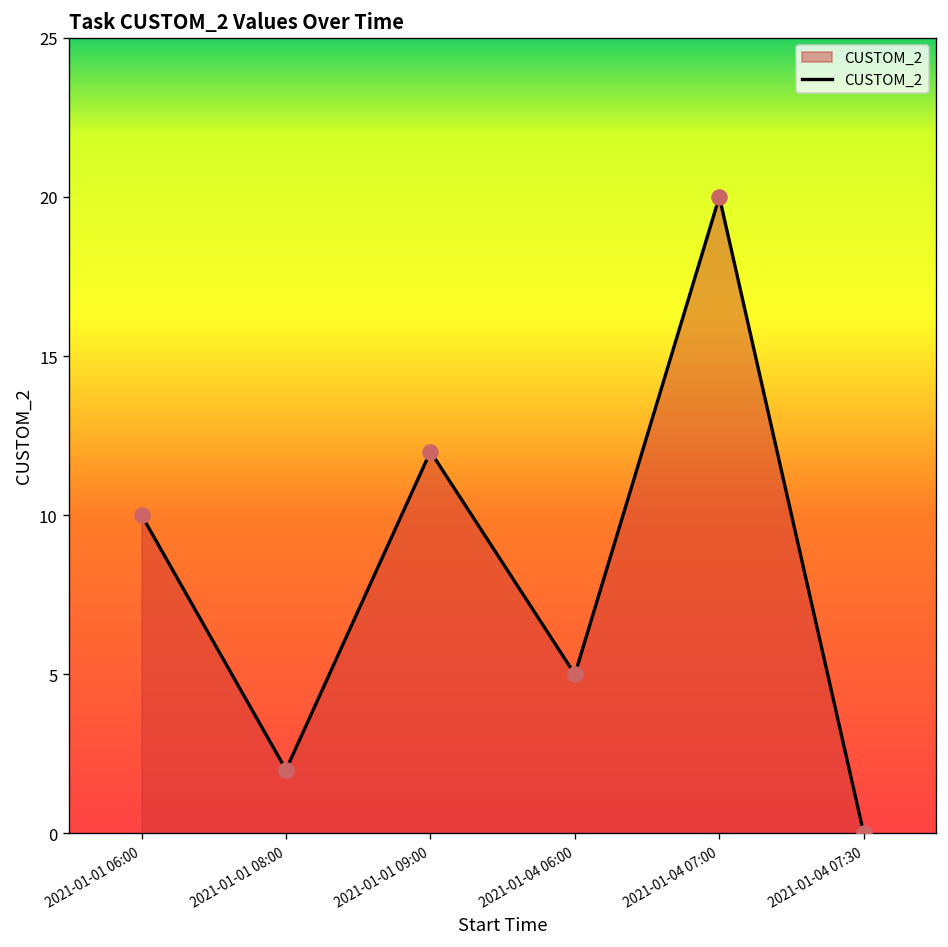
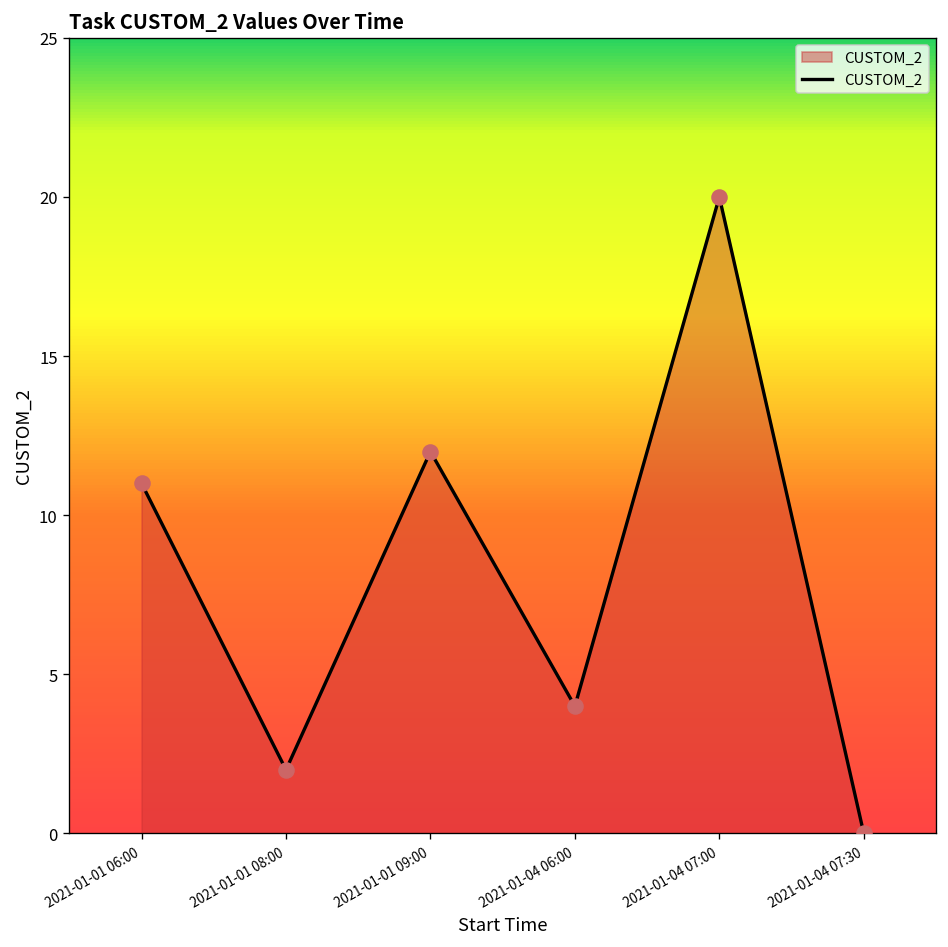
2021-01-01 06:00: 10 -> 11
2021-01-04 06:00: 5 -> 4
